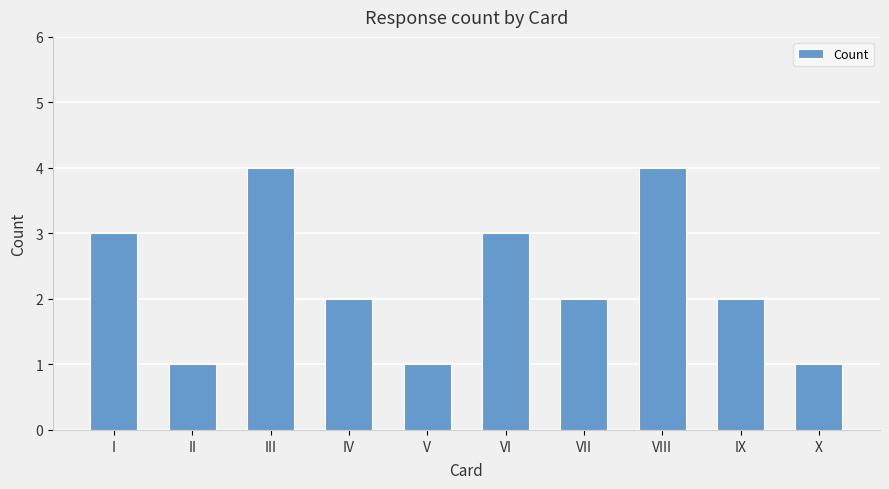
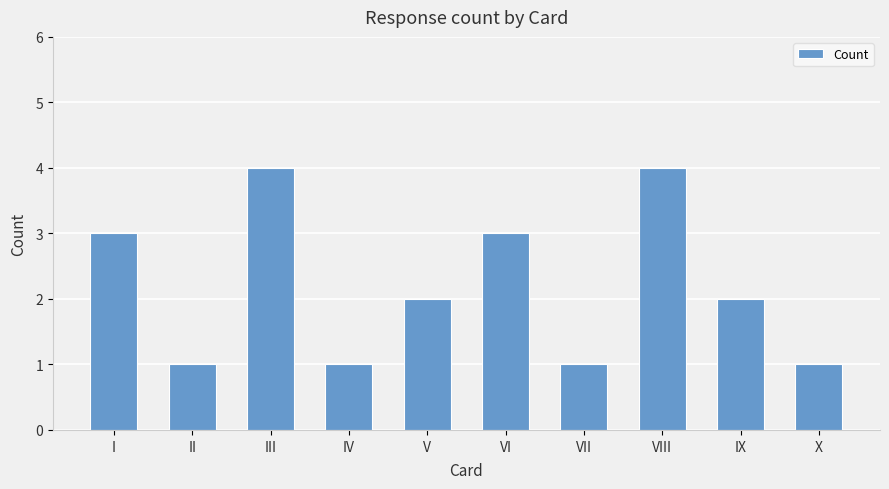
IV: 2 -> 1
V: 1 -> 2
VII: 2 -> 1
